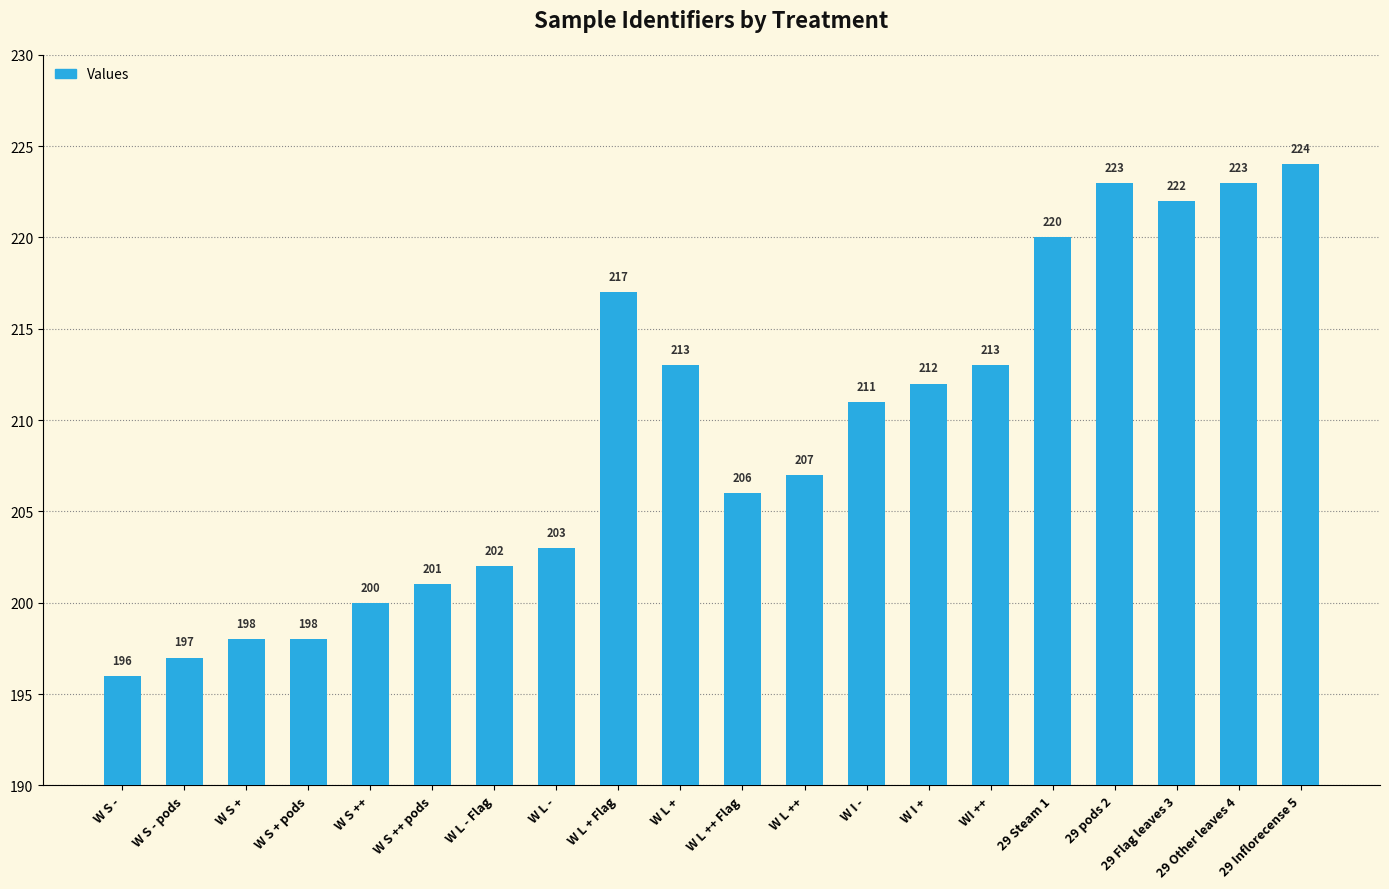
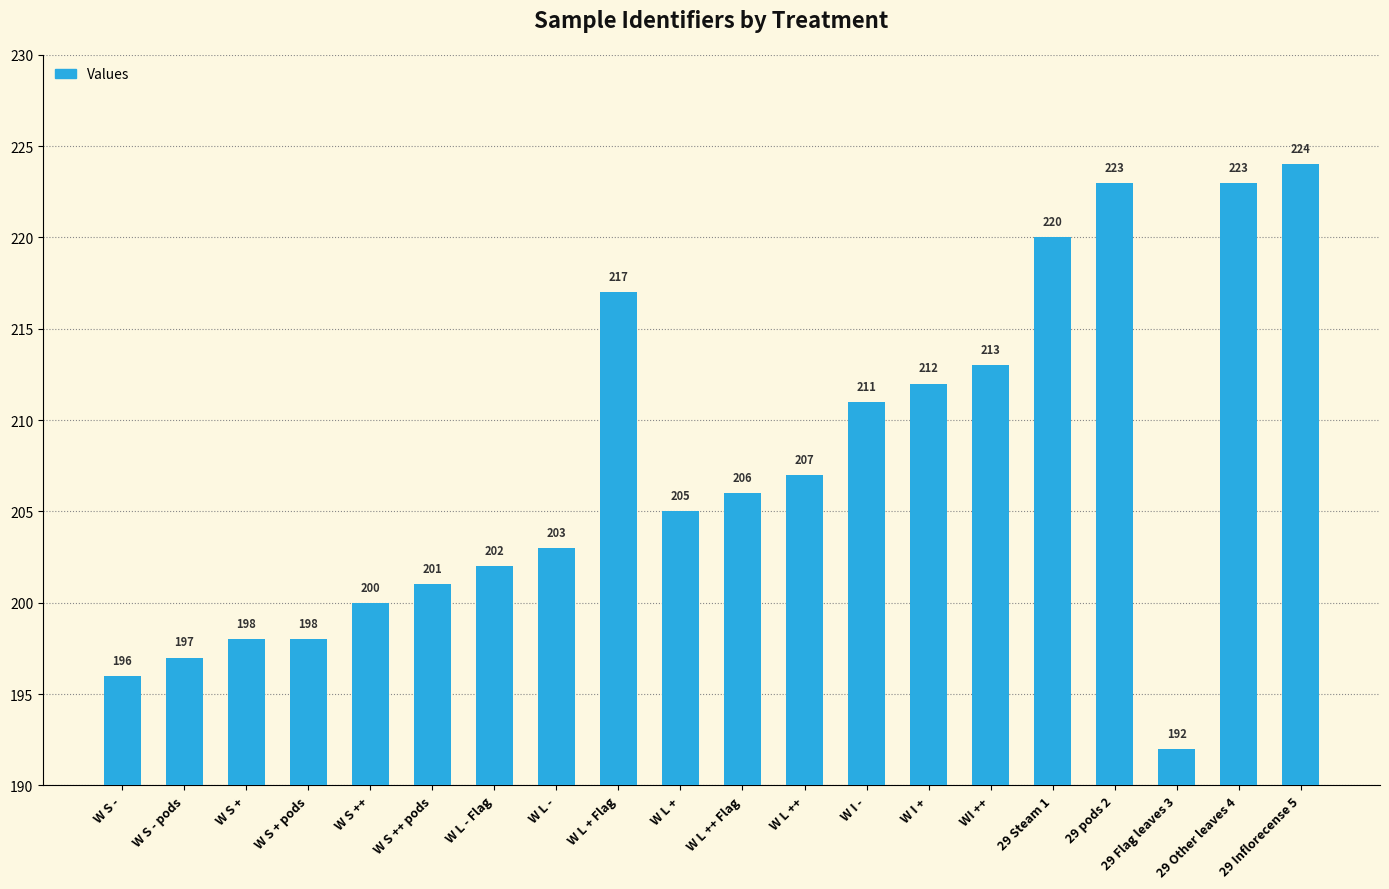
W L +: 213 -> 205
29 Flag leaves 3: 222 -> 192
